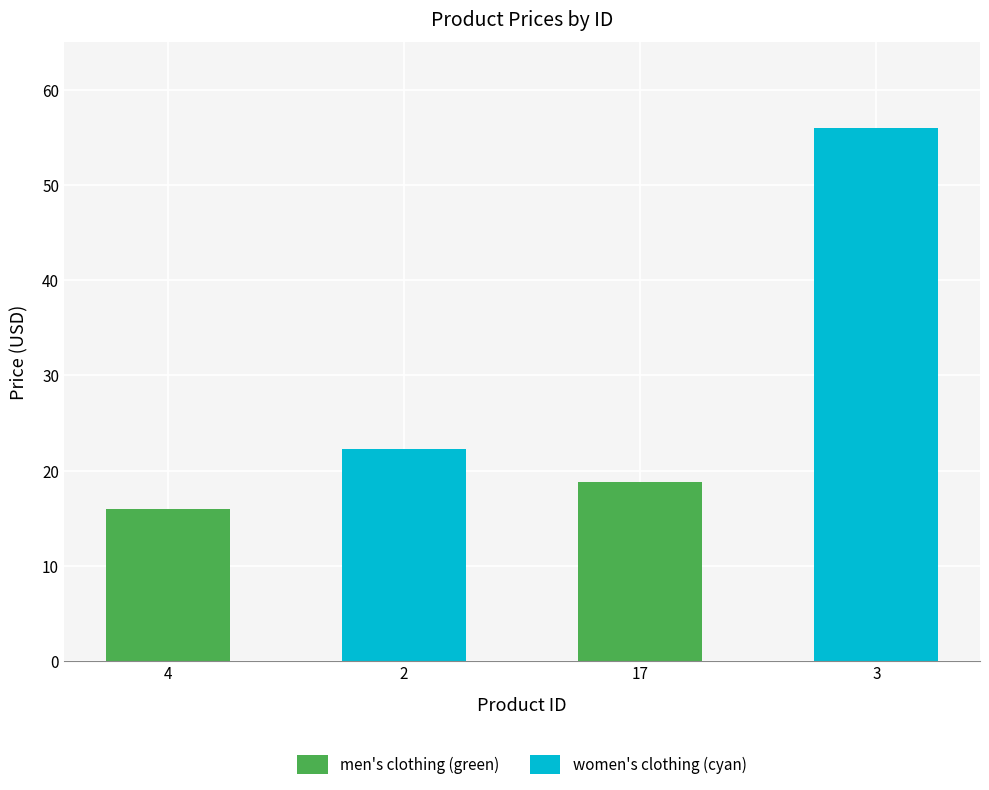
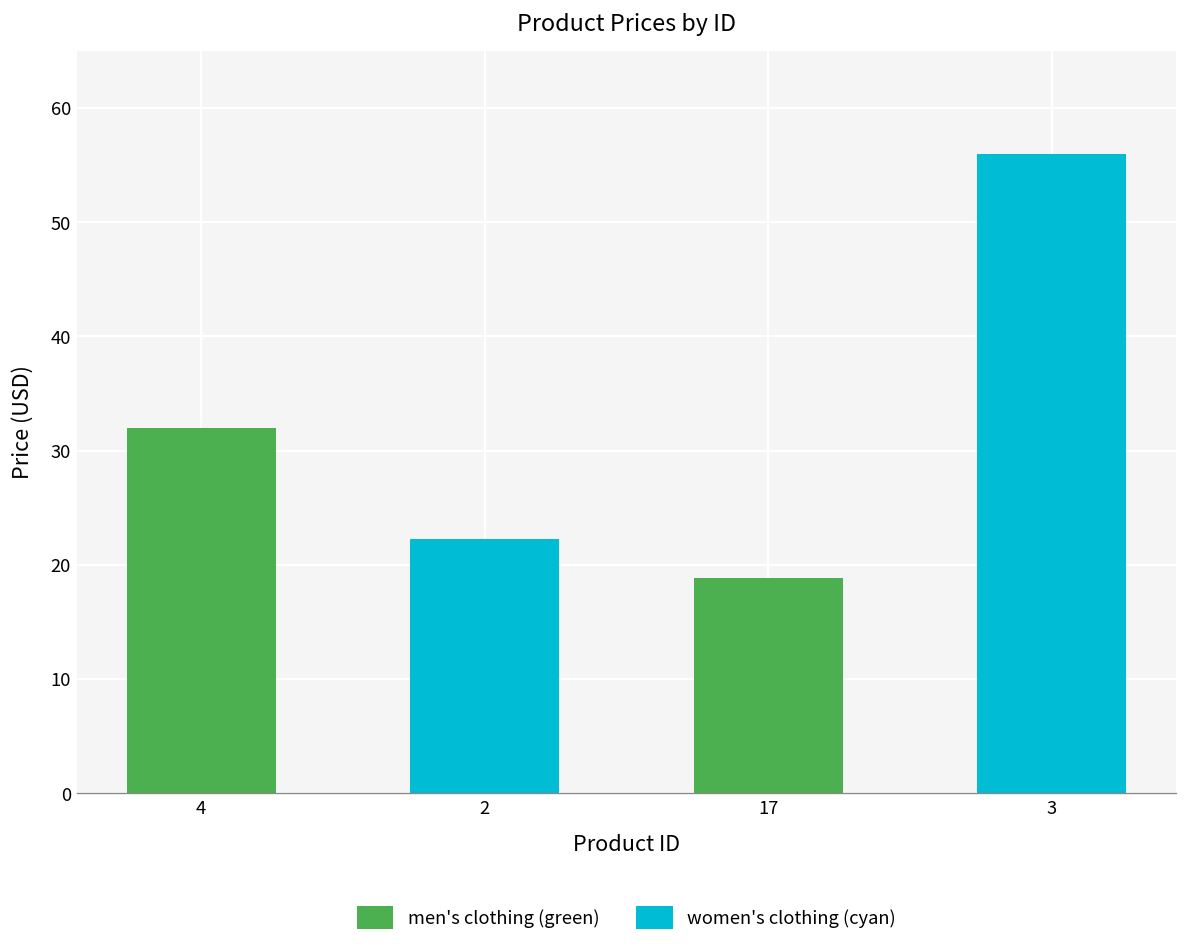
4: 16 -> 32
